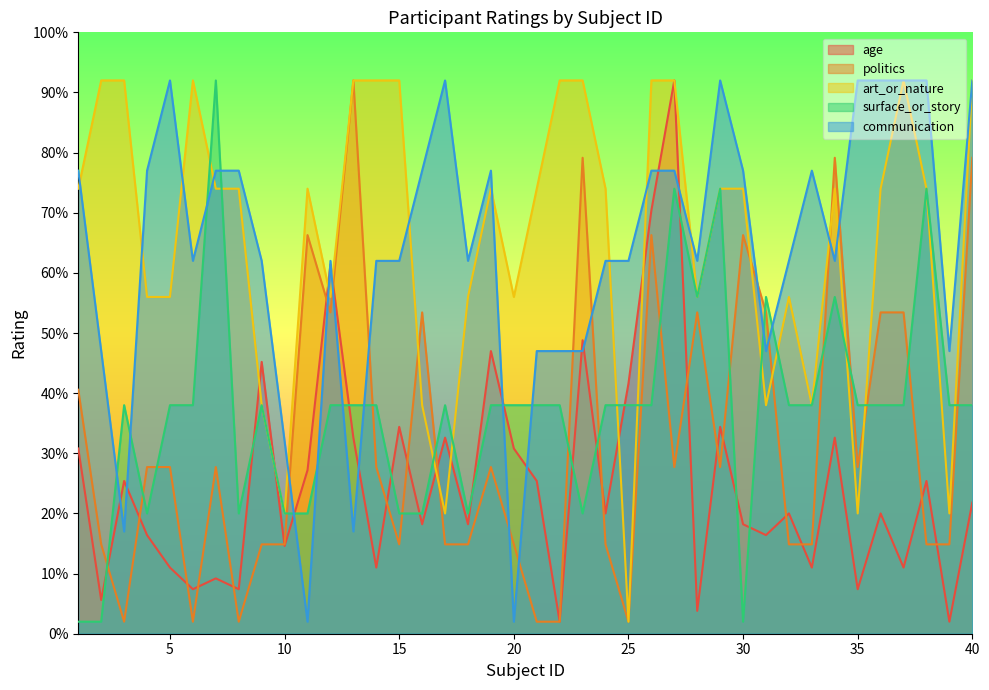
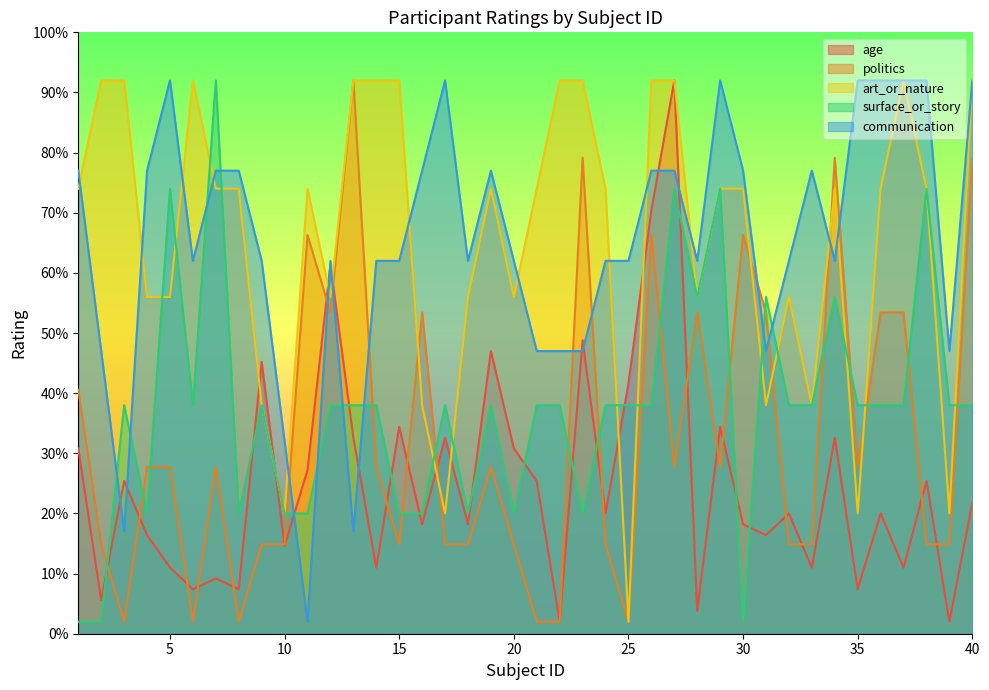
surface_or_story, 5: 38% -> 74%
surface_or_story, 20: 38% -> 20%
communication, 20: 2% -> 62%
